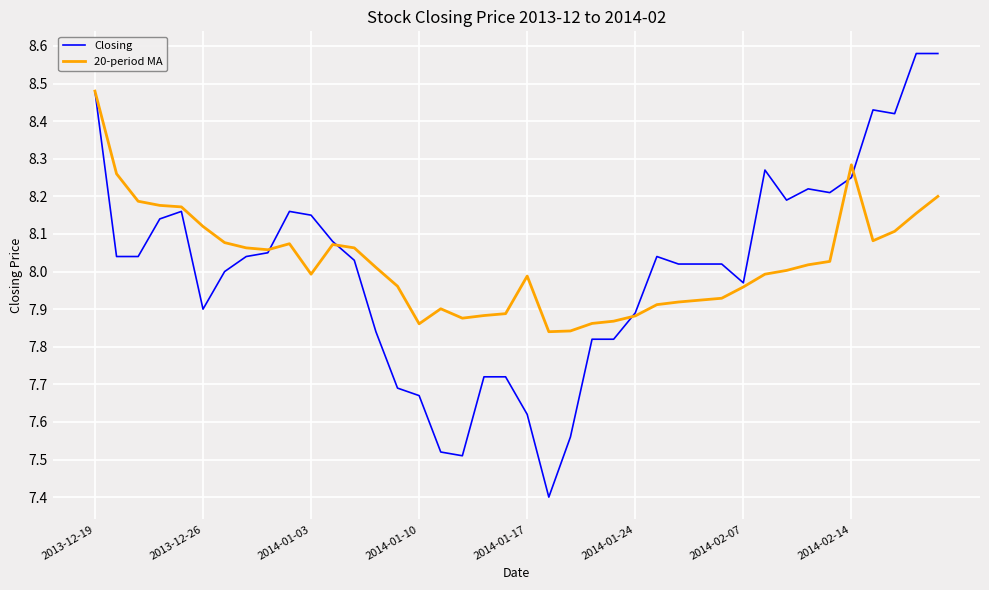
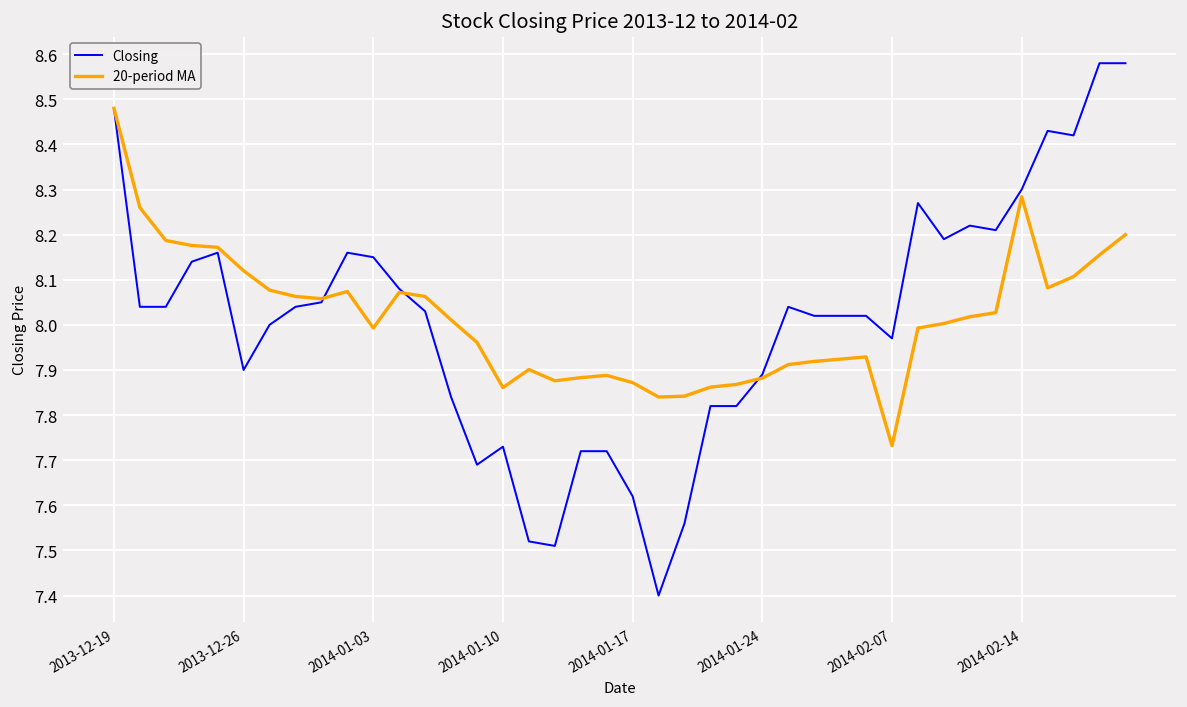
Closing, 2014-01-10: 7.67 -> 7.73
20-period MA, 2014-01-17: 7.99 -> 7.87
20-period MA, 2014-02-07: 7.96 -> 7.73
Closing, 2014-02-14: 8.25 -> 8.30
